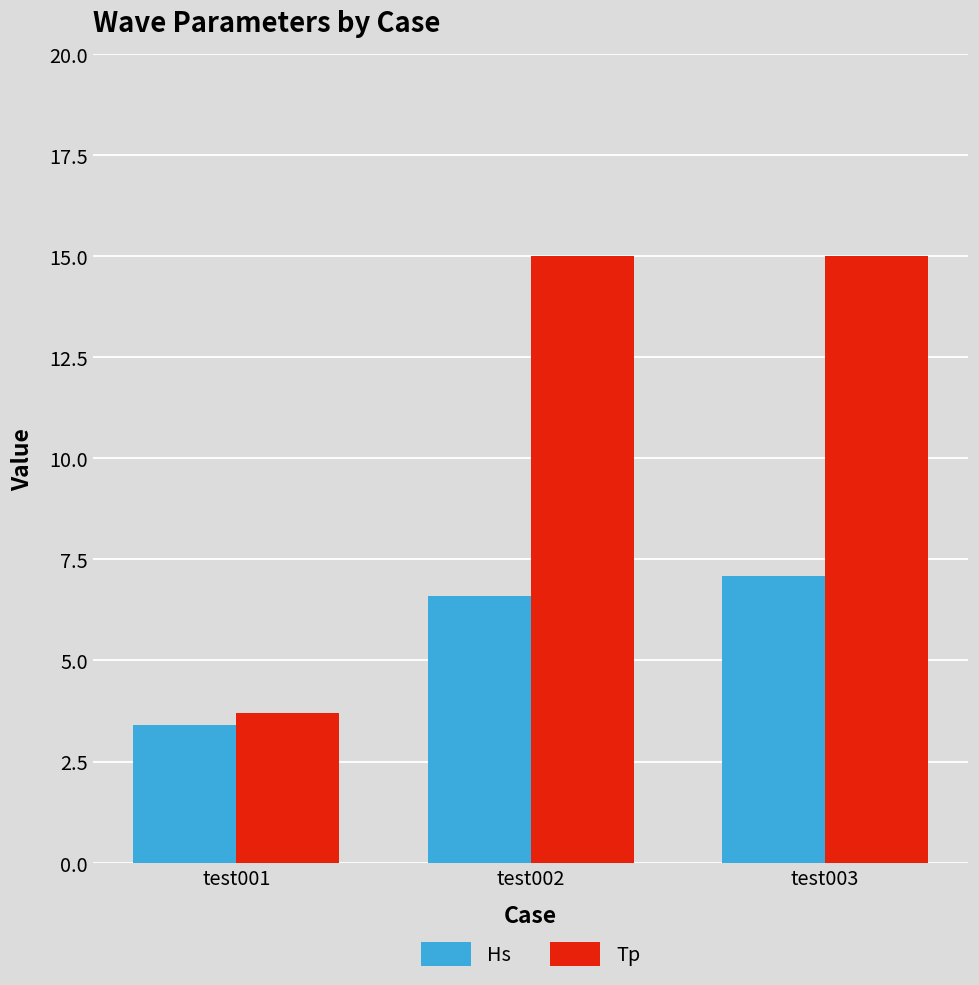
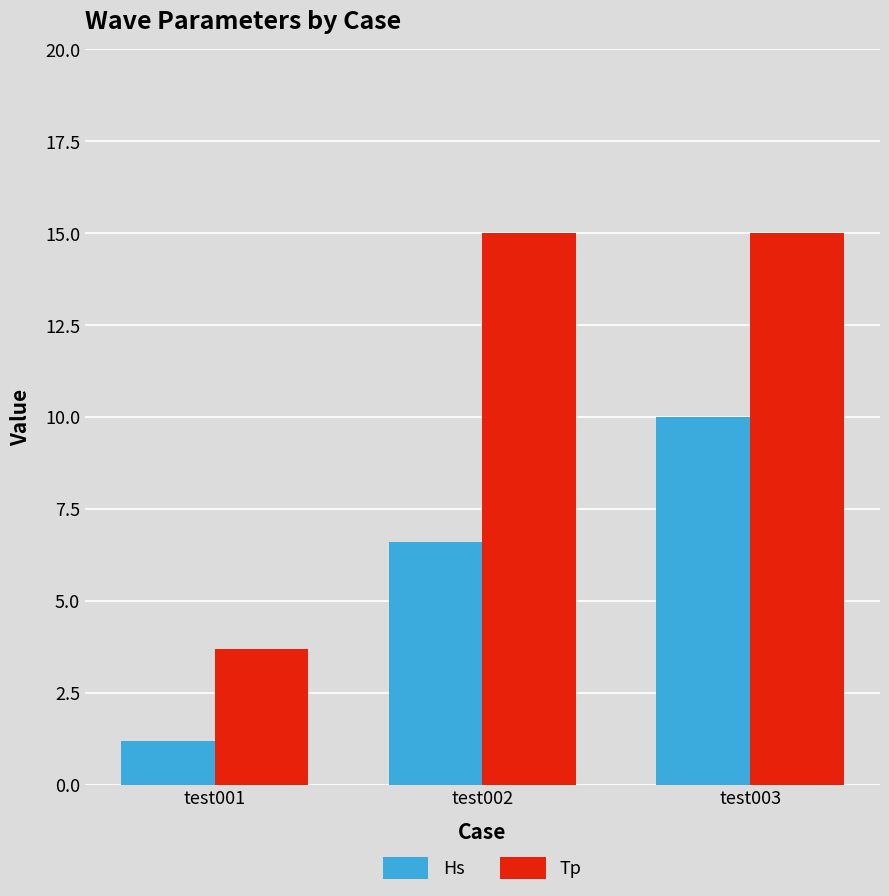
Hs, test001: 3.4 -> 1.2
Hs, test003: 7.1 -> 10.0
